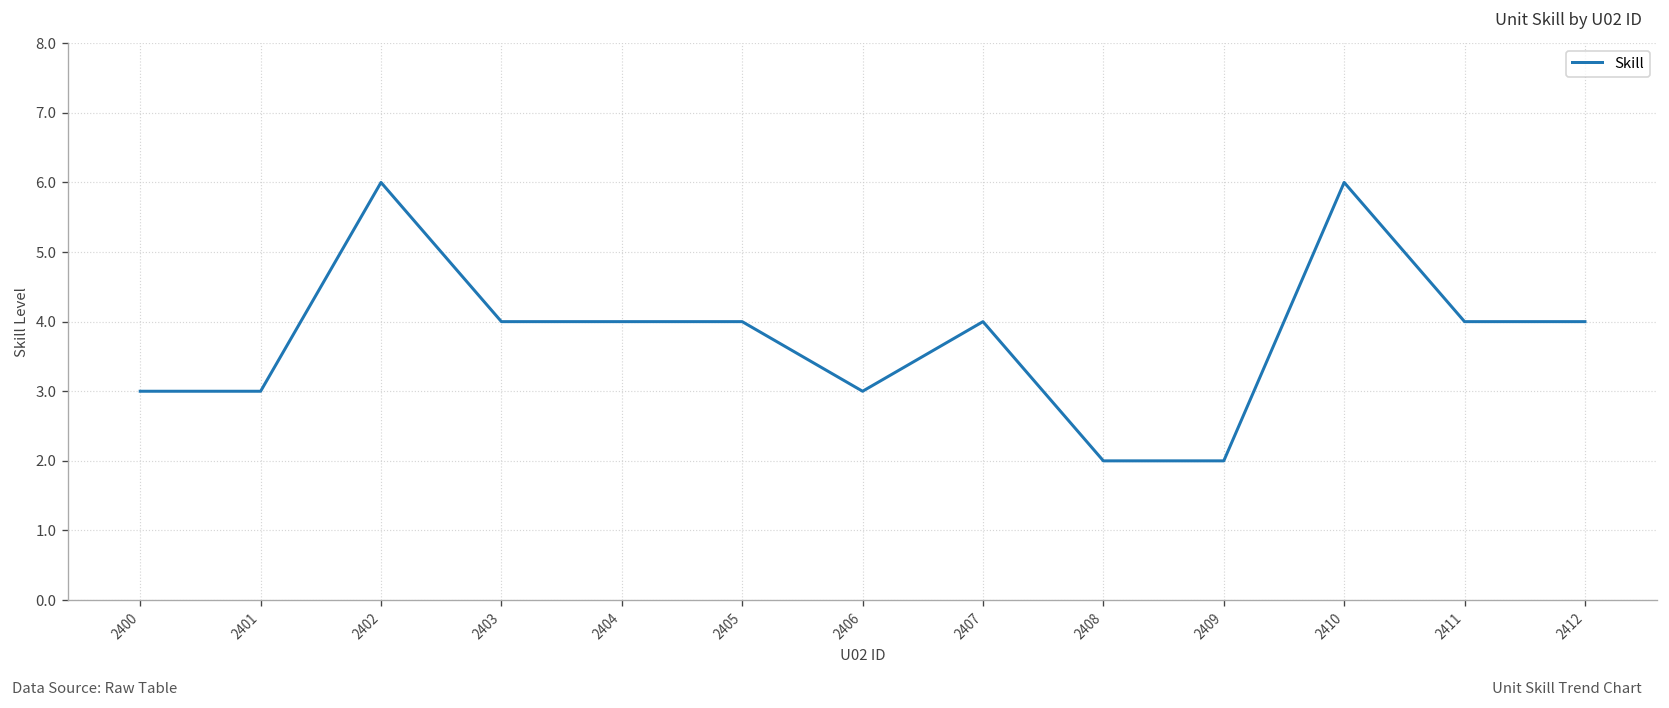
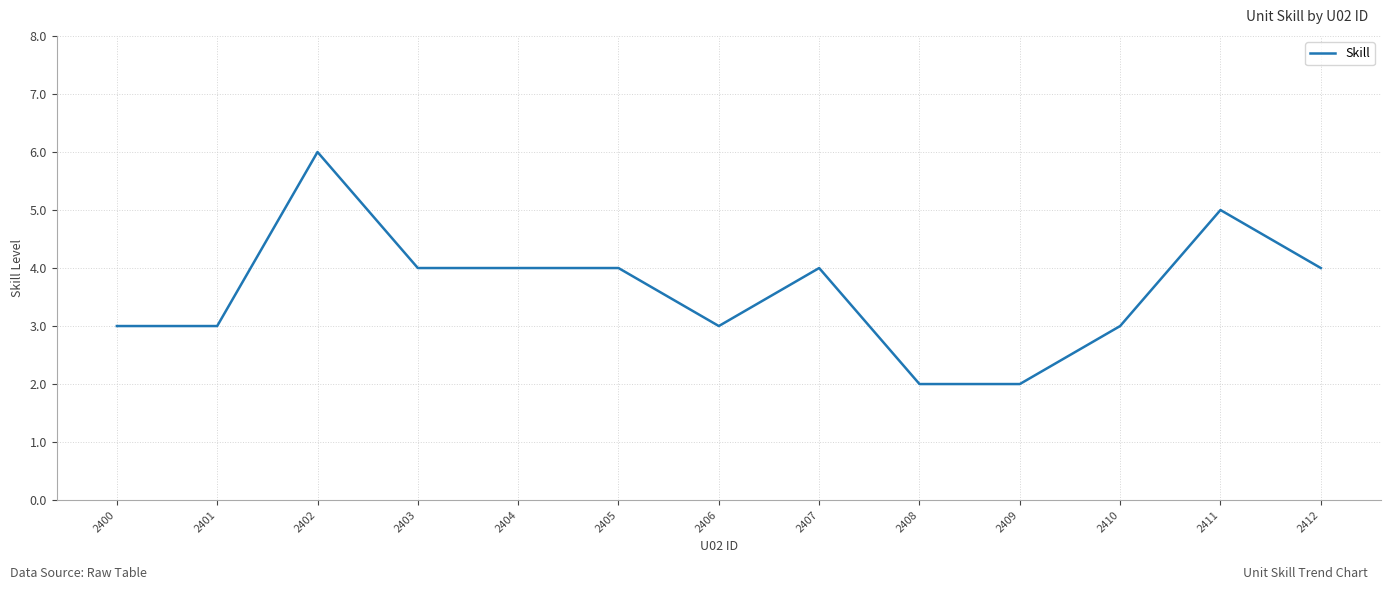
2410: 6 -> 3
2411: 4 -> 5
